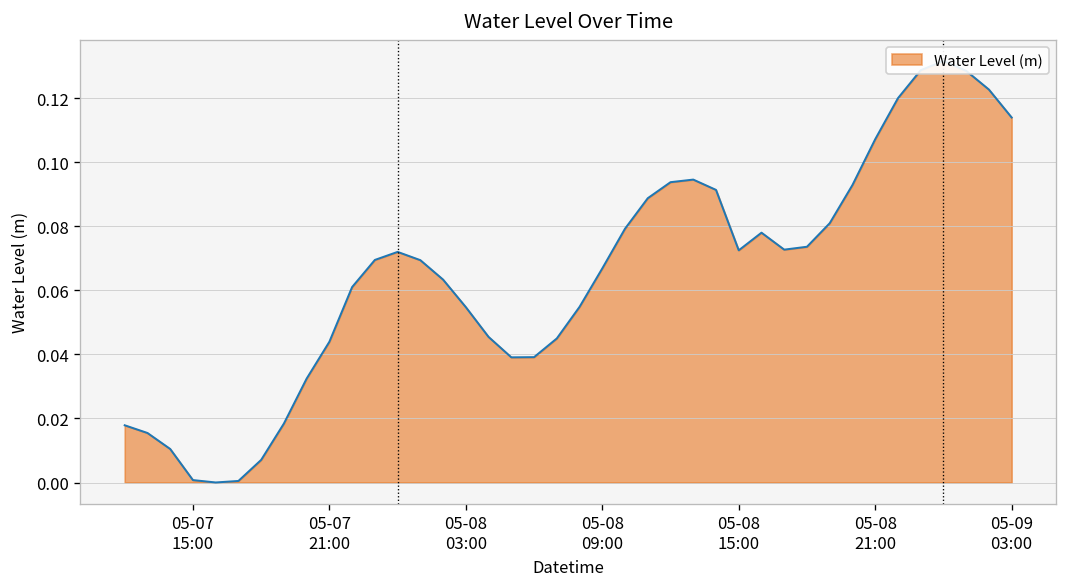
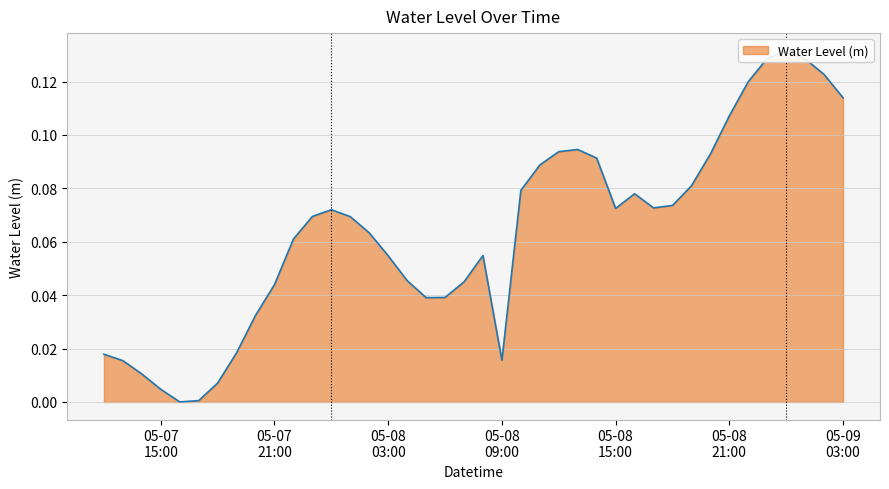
05-07 15:00: 0.001 -> 0.005
05-08 09:00: 0.067 -> 0.016
